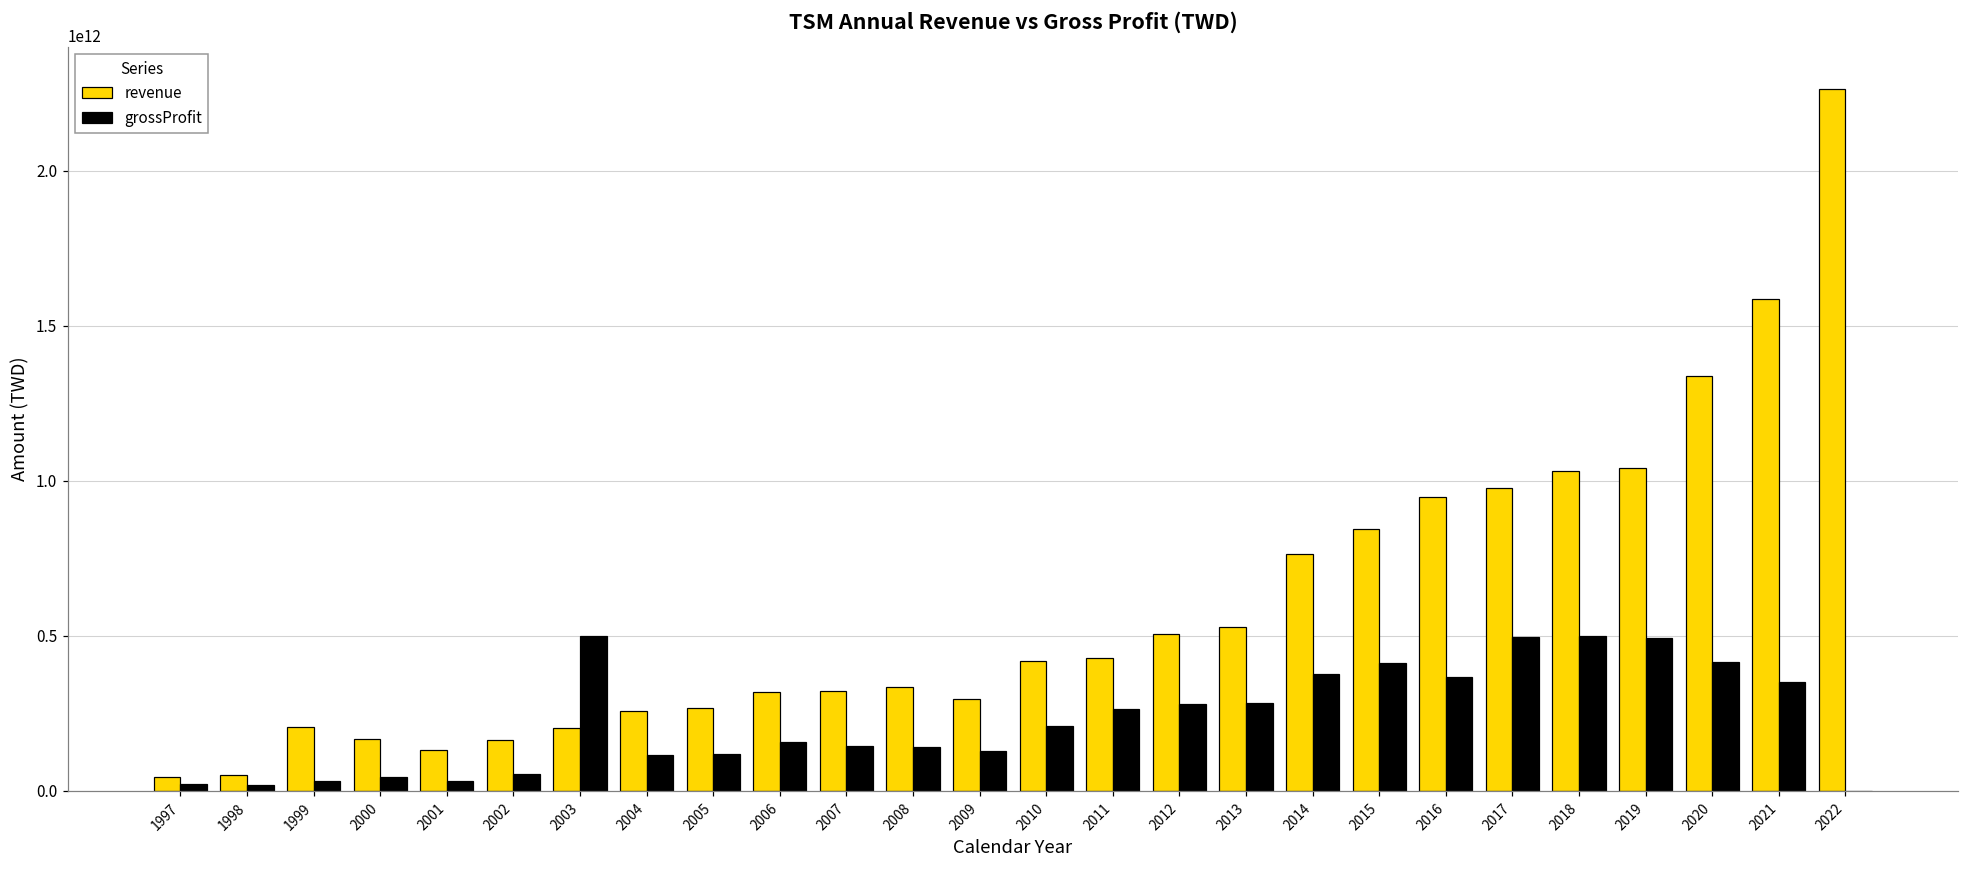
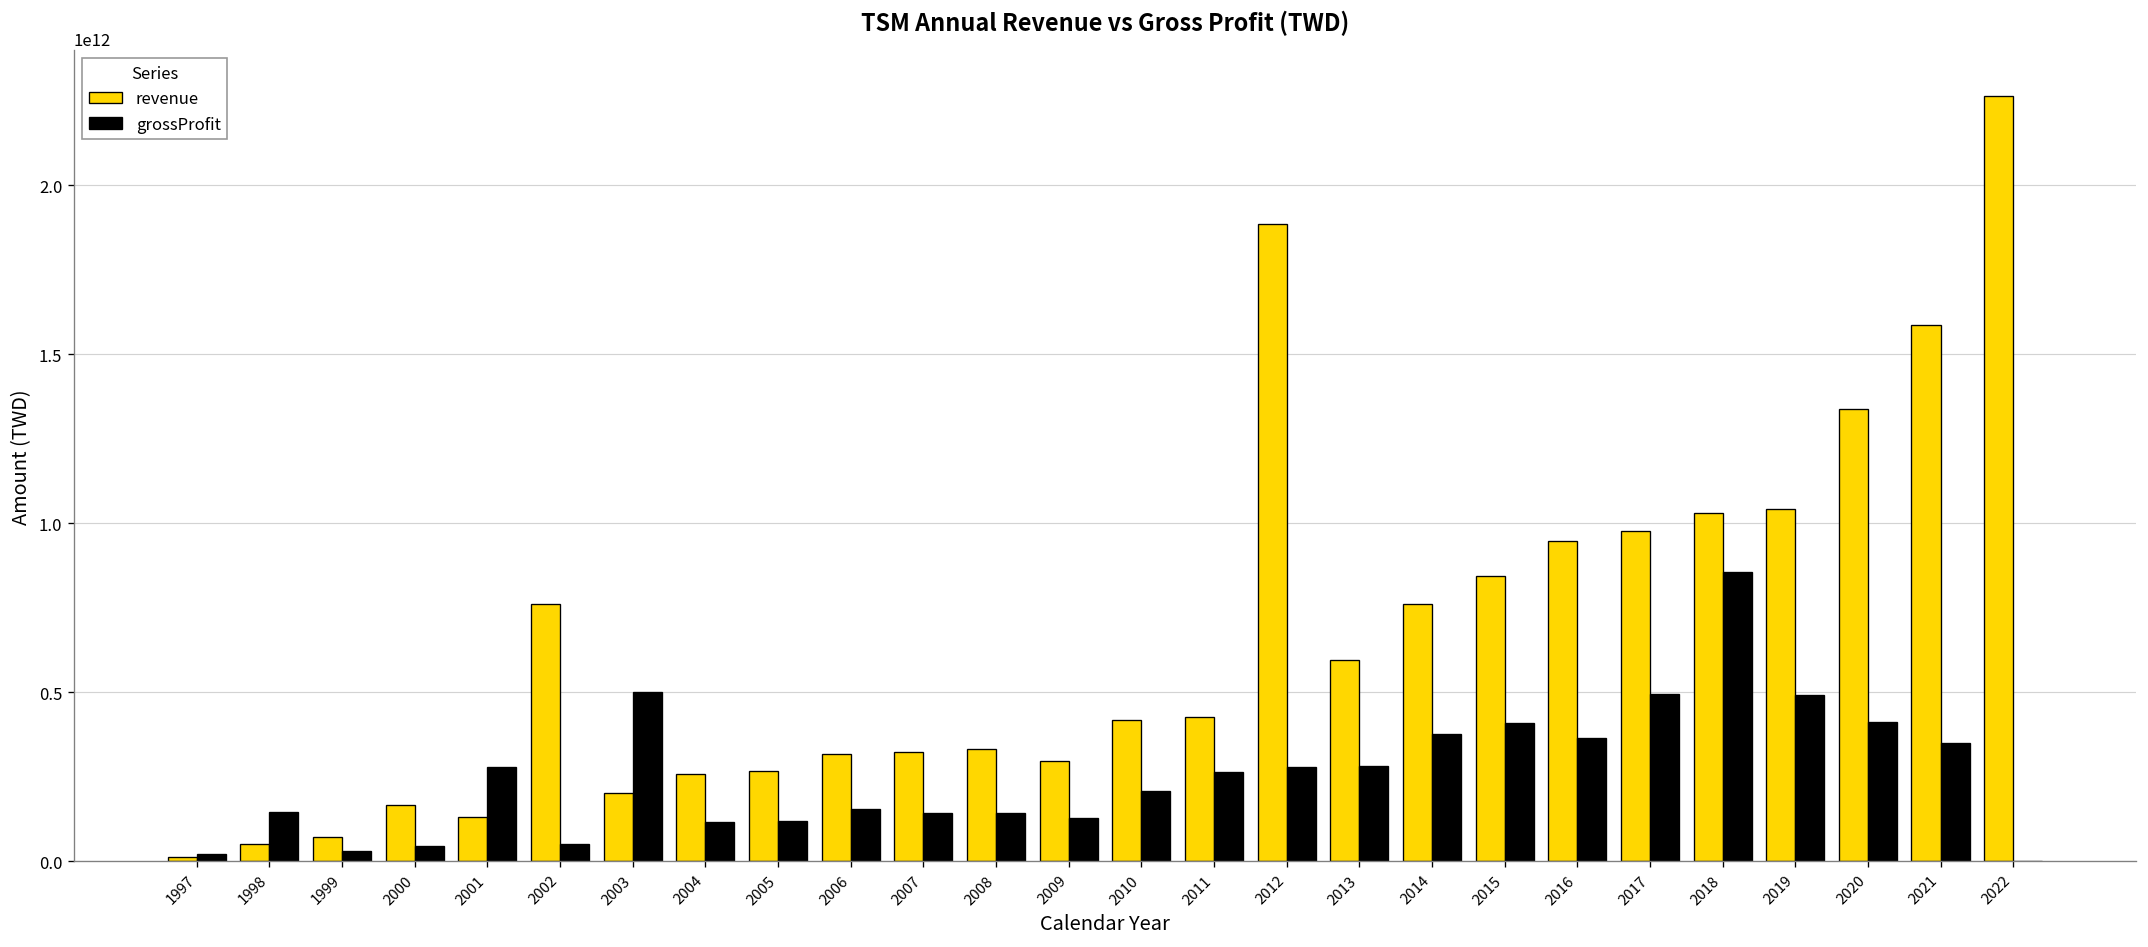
revenue, 1997: 40000000000 -> 10000000000
grossProfit, 1998: 20000000000 -> 150000000000
revenue, 1999: 200000000000 -> 70000000000
grossProfit, 2001: 30000000000 -> 280000000000
revenue, 2002: 160000000000 -> 760000000000
revenue, 2012: 510000000000 -> 1890000000000
revenue, 2013: 530000000000 -> 600000000000
grossProfit, 2018: 500000000000 -> 860000000000
